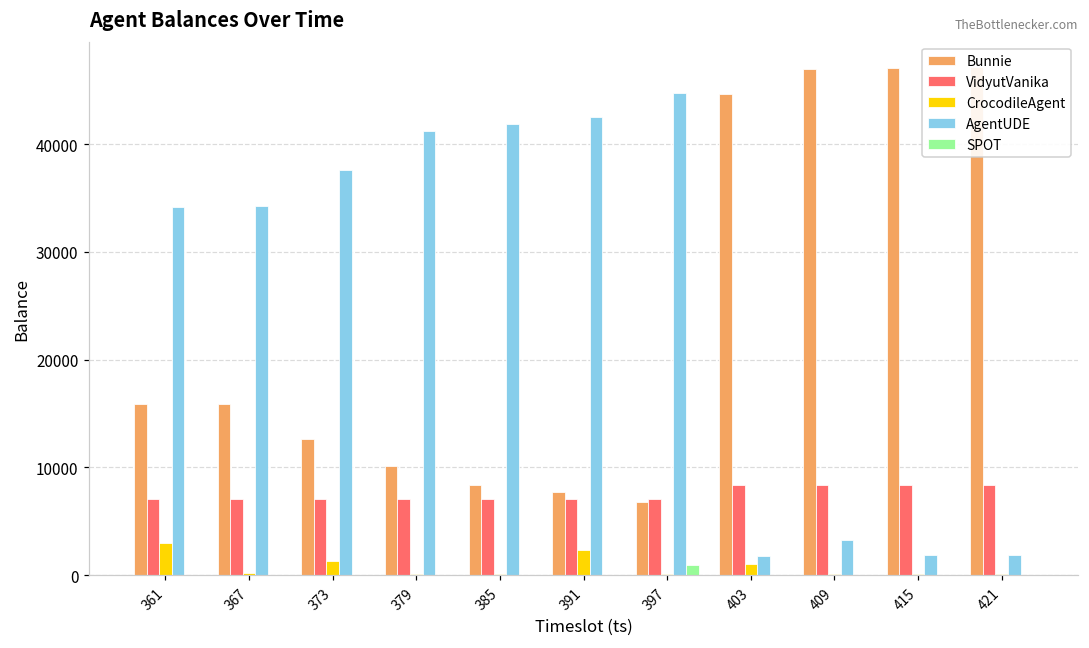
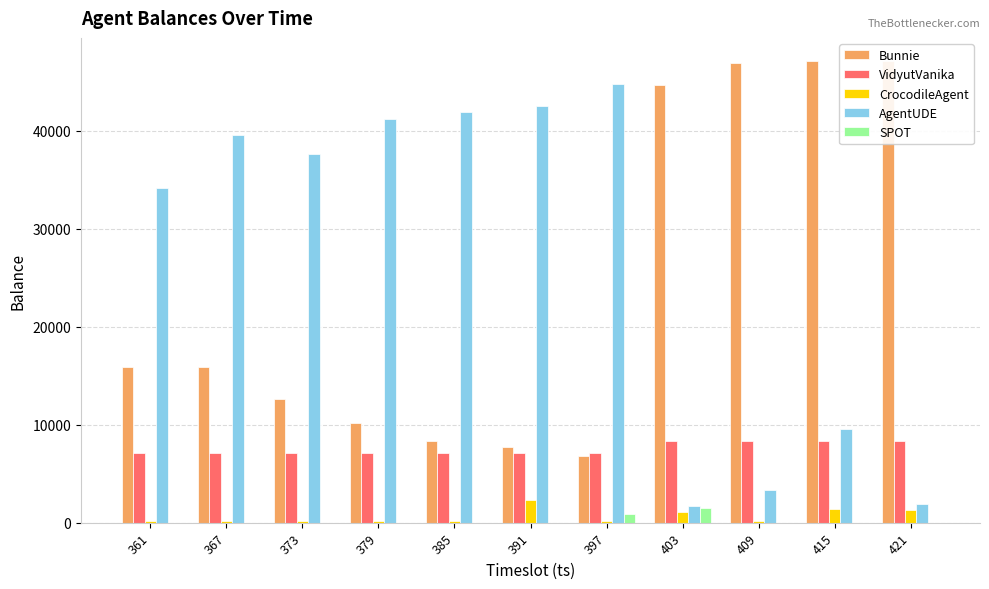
CrocodileAgent, 361: 3000 -> 0
AgentUDE, 367: 34000 -> 40000
CrocodileAgent, 373: 1000 -> 0
SPOT, 403: 0 -> 1000
CrocodileAgent, 415: 0 -> 1000
AgentUDE, 415: 2000 -> 10000
CrocodileAgent, 421: 0 -> 1000
